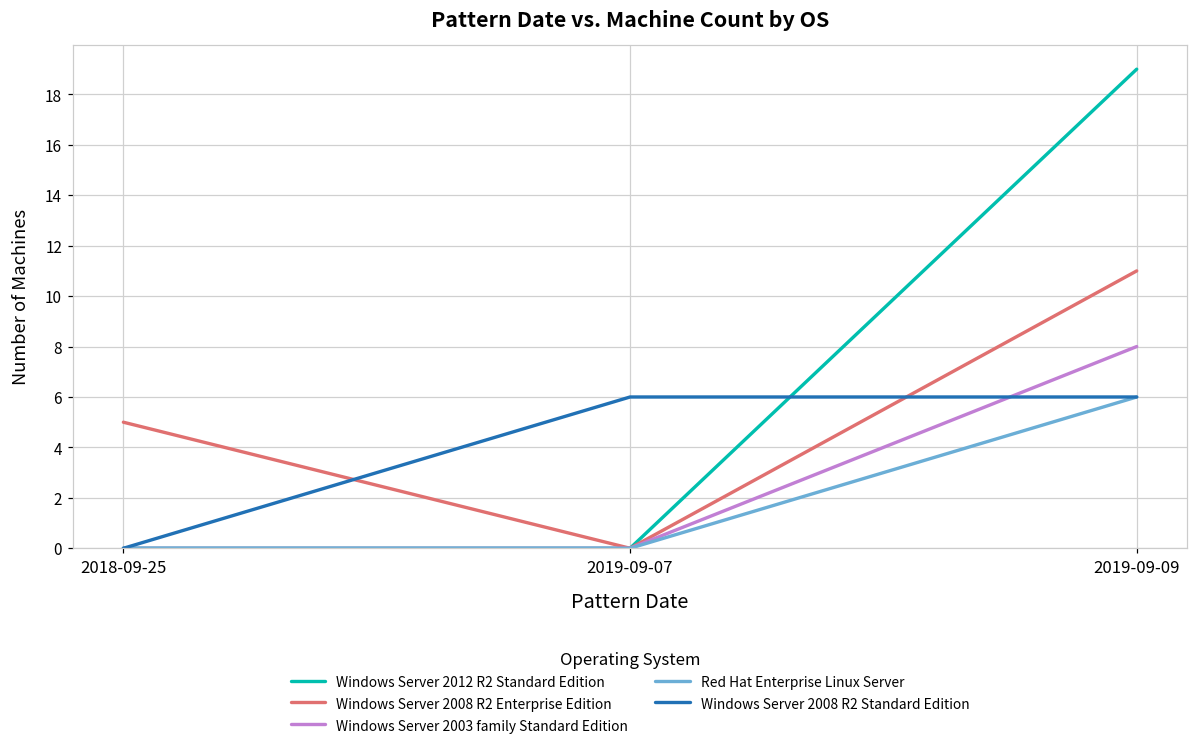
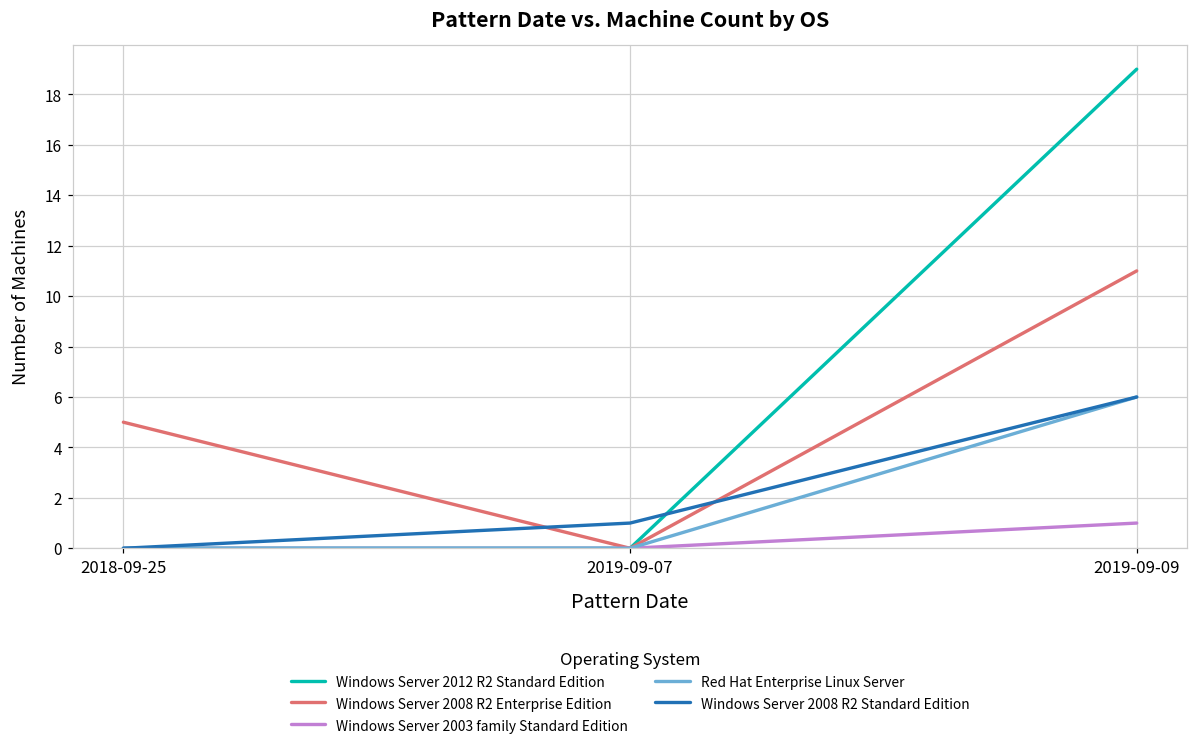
Windows Server 2008 R2 Standard Edition, 2019-09-07: 6 -> 1
Windows Server 2003 family Standard Edition, 2019-09-09: 8 -> 1
